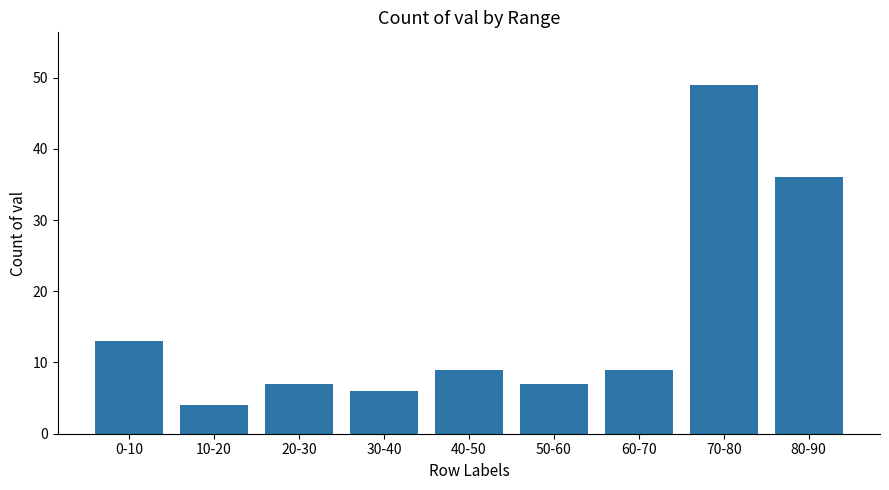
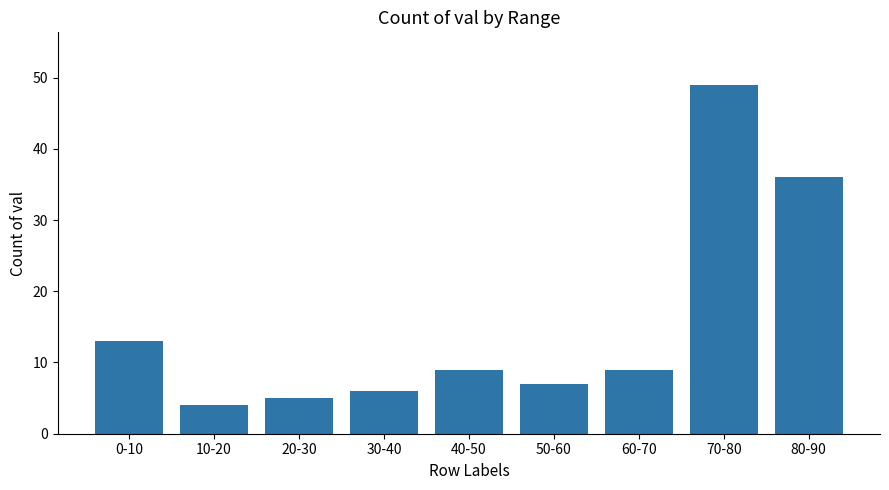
20-30: 7 -> 5
